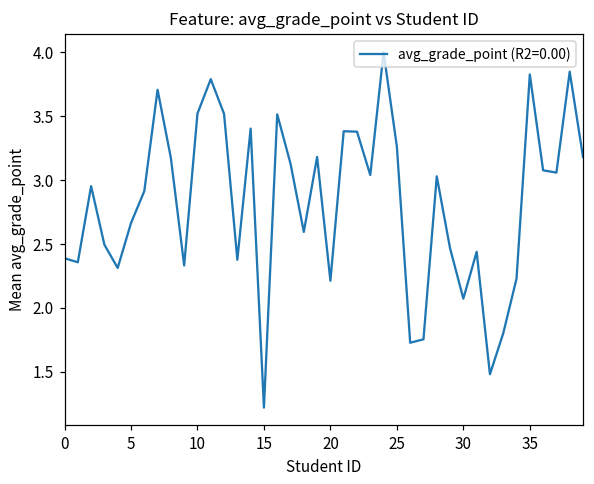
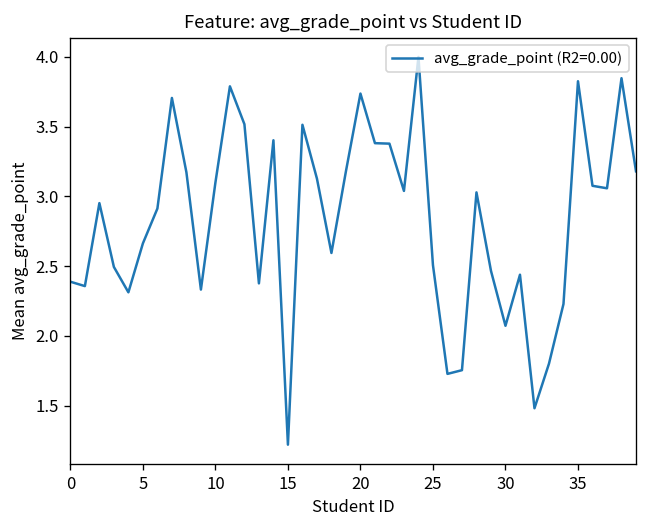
10: 3.52 -> 3.10
20: 2.21 -> 3.74
25: 3.26 -> 2.51
